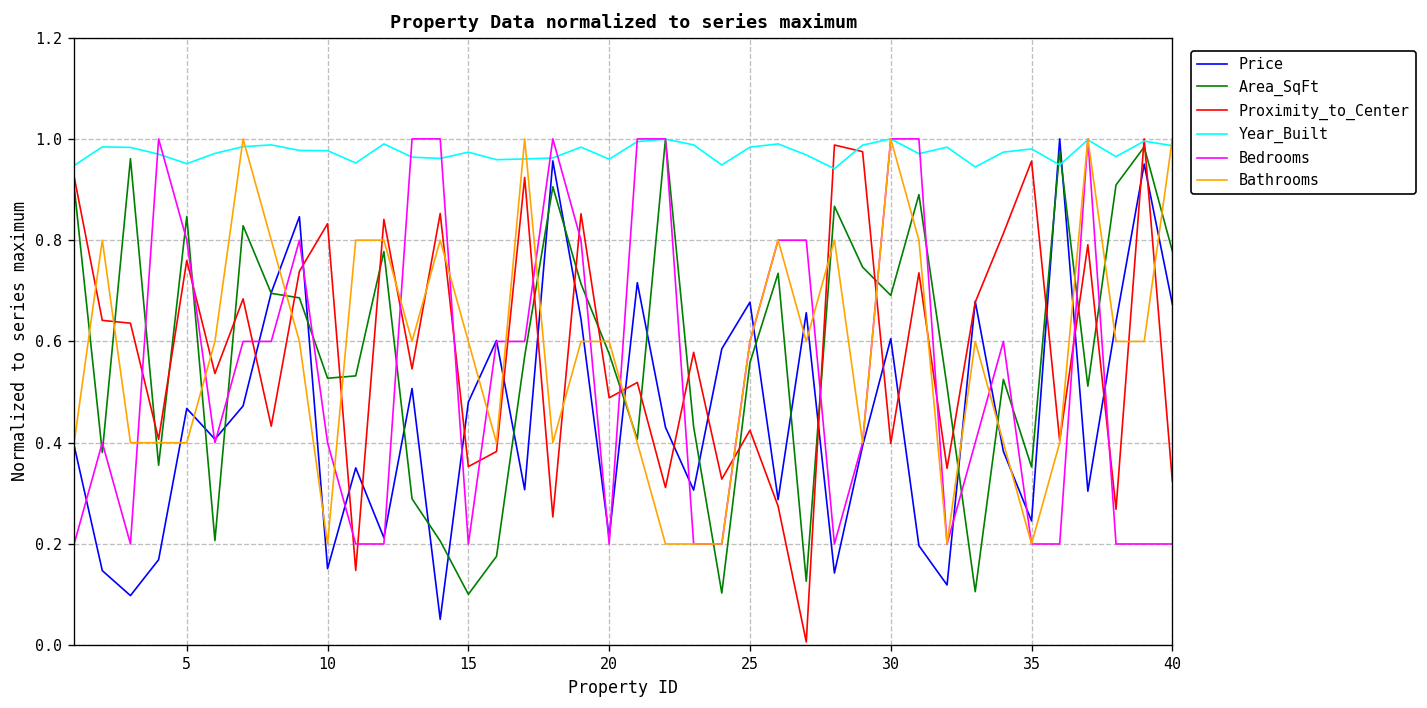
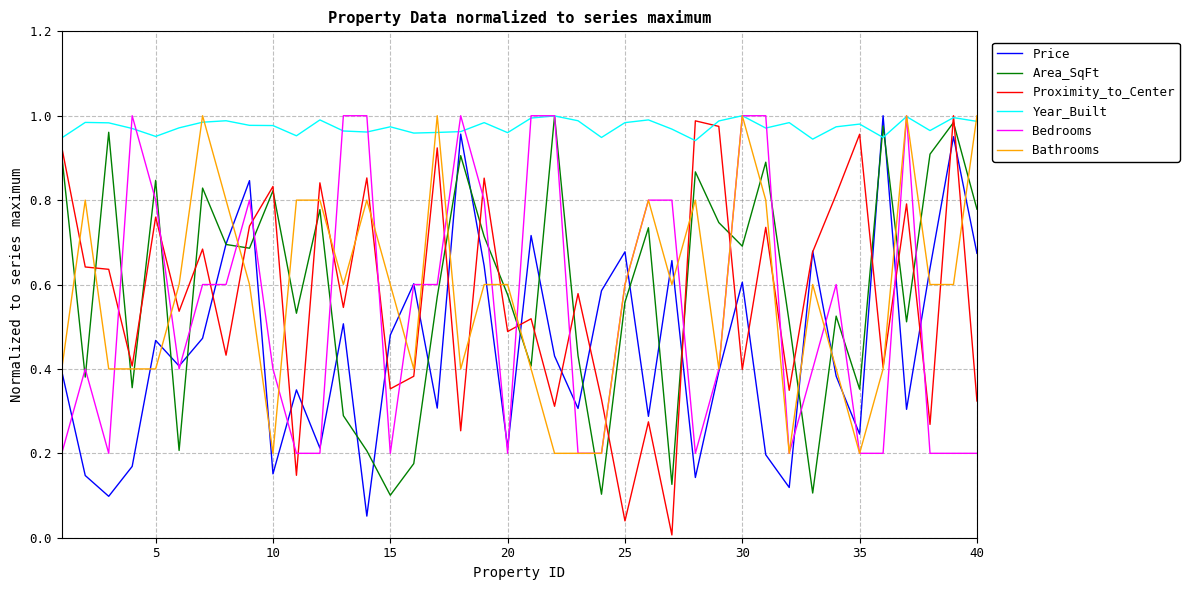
Area_SqFt, 10: 0.53 -> 0.82
Proximity_to_Center, 25: 0.42 -> 0.04
